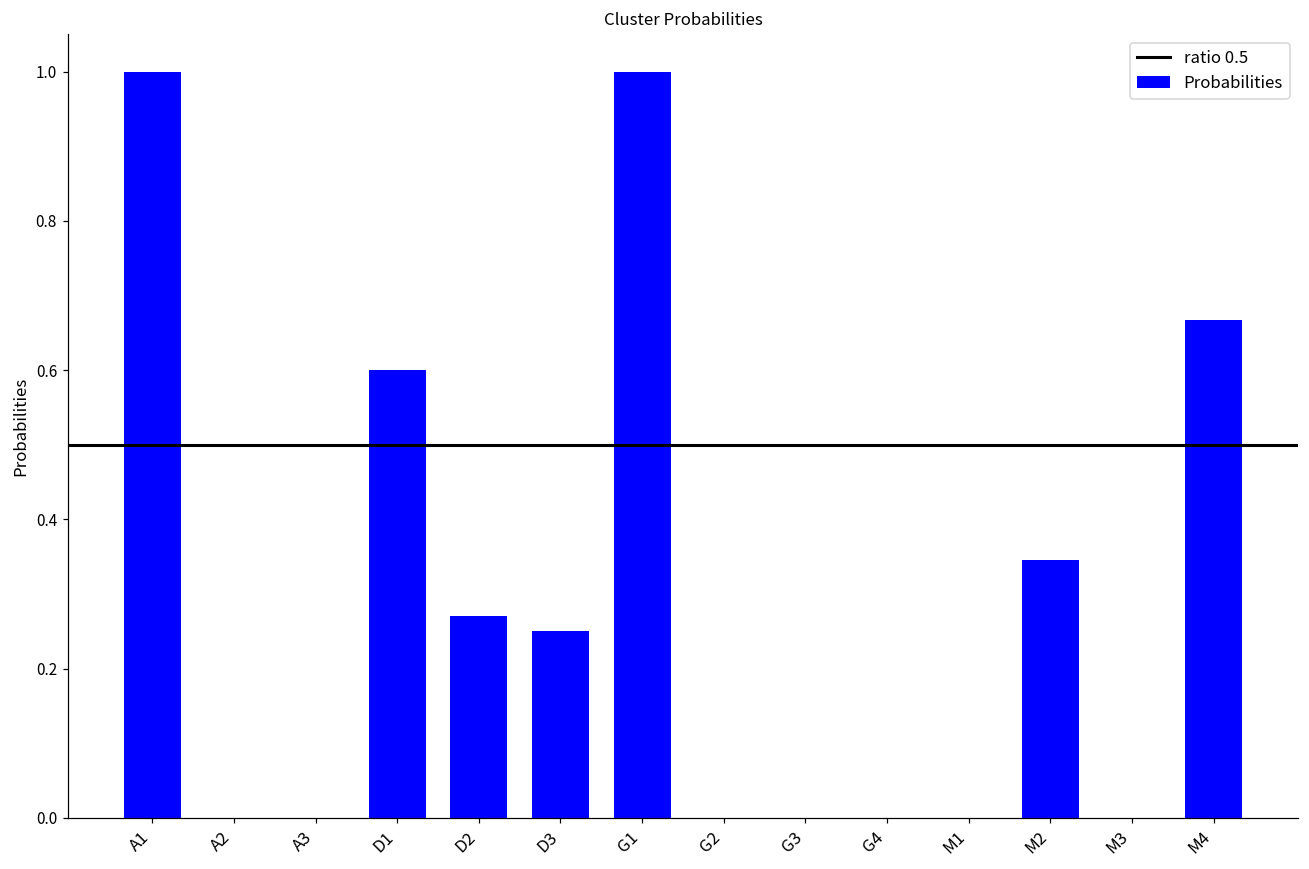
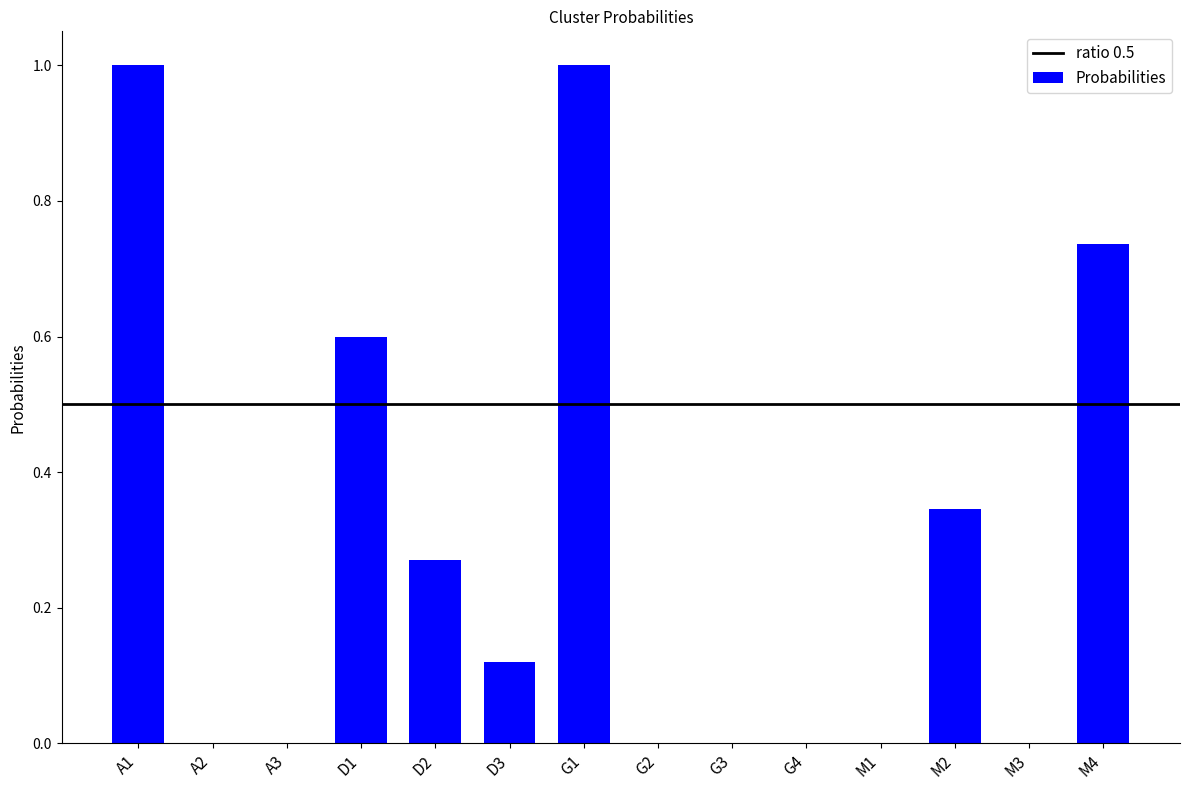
D3: 0.25 -> 0.12
M4: 0.67 -> 0.74
